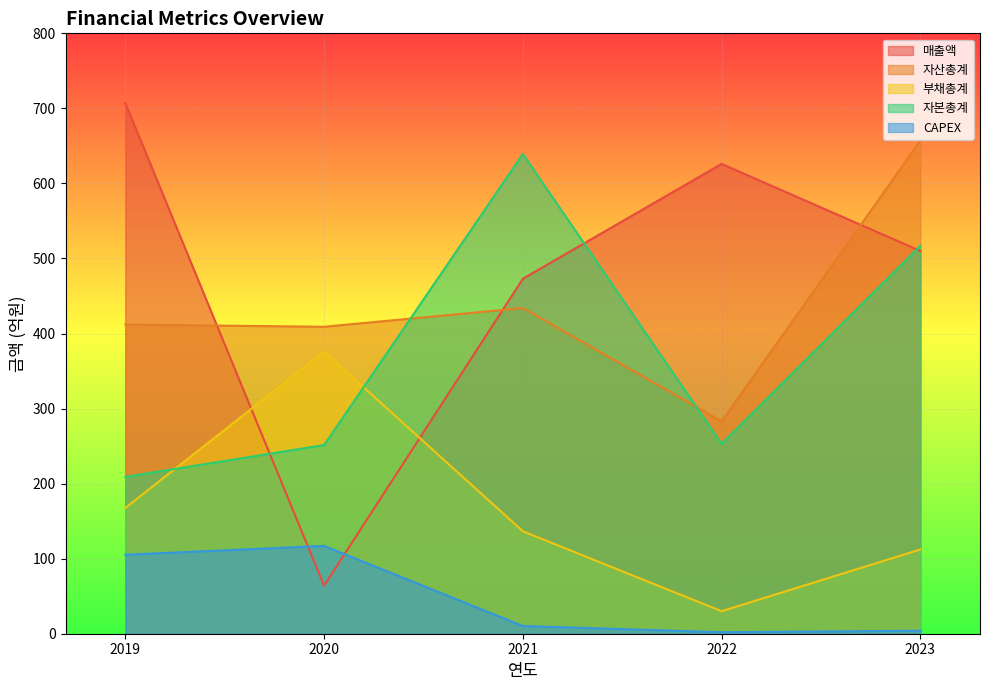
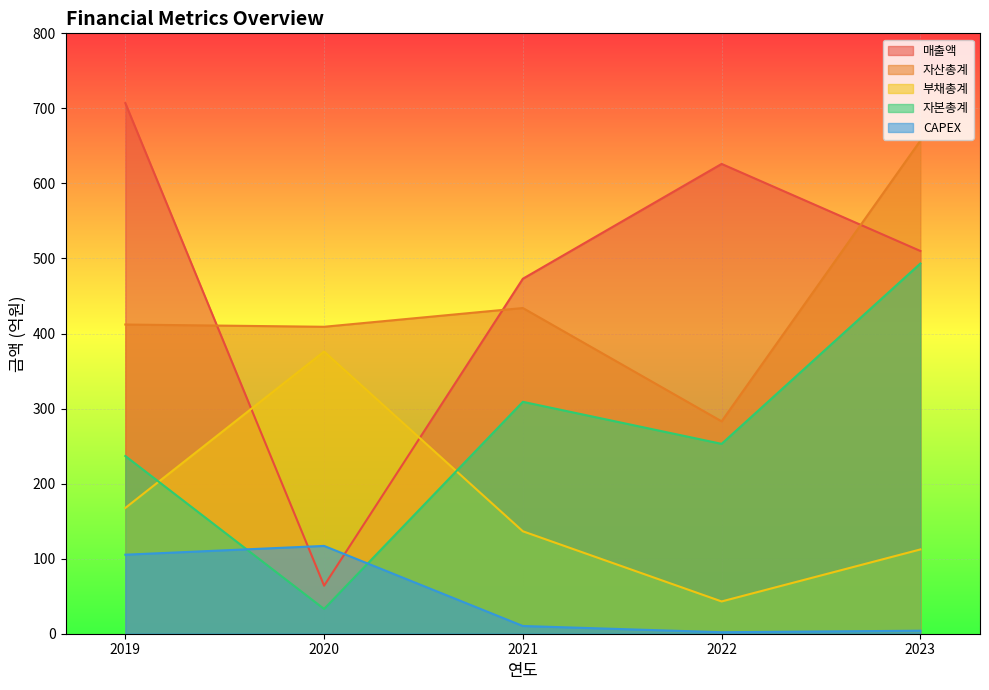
자본총계, 2019: 210 -> 240
자본총계, 2020: 250 -> 30
자본총계, 2021: 640 -> 310
부채총계, 2022: 30 -> 40
자본총계, 2023: 520 -> 490
